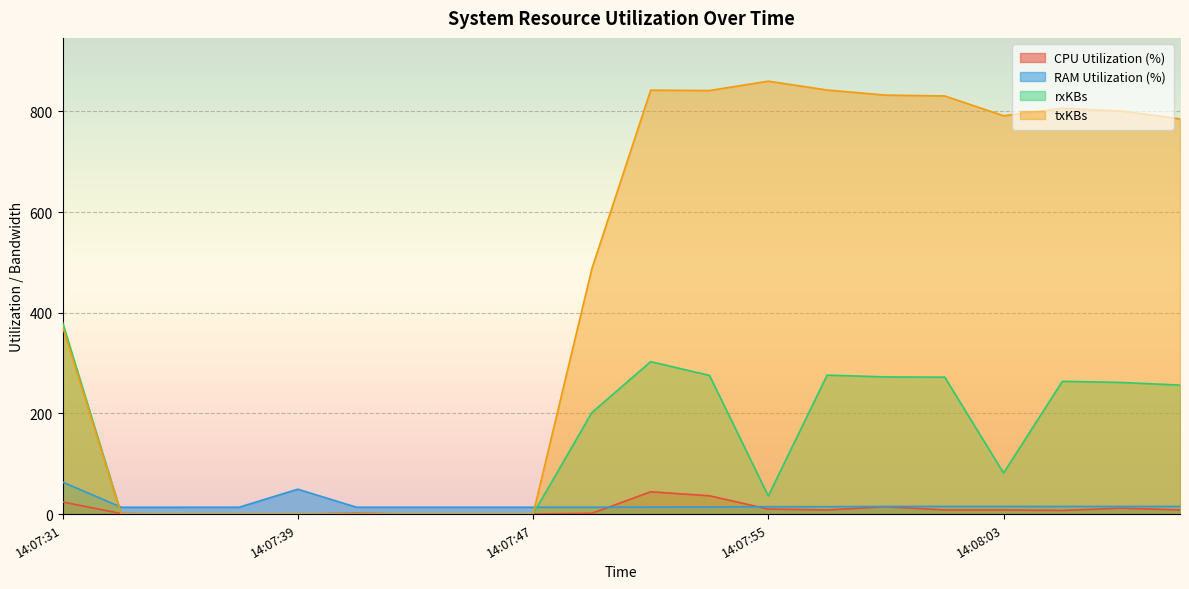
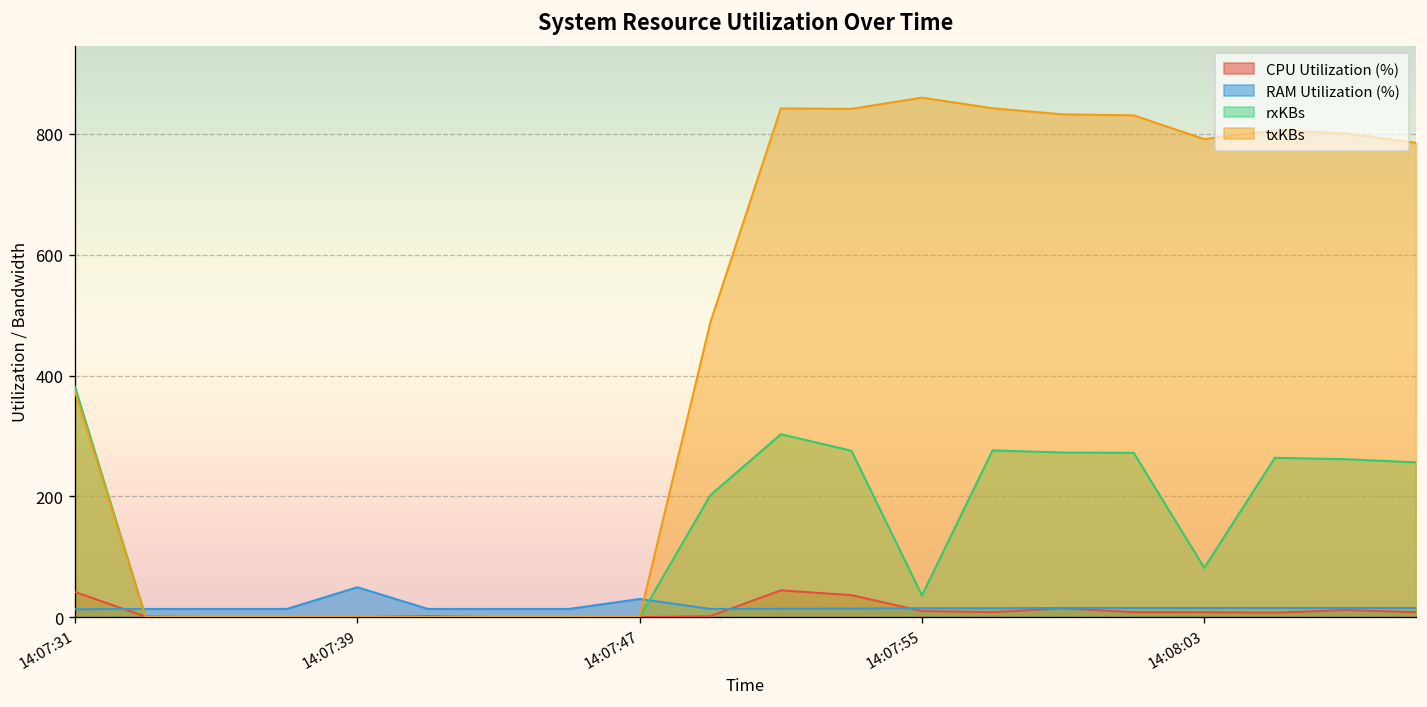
CPU Utilization (%), 14:07:31: 20 -> 40
RAM Utilization (%), 14:07:31: 60 -> 10
RAM Utilization (%), 14:07:47: 10 -> 30
